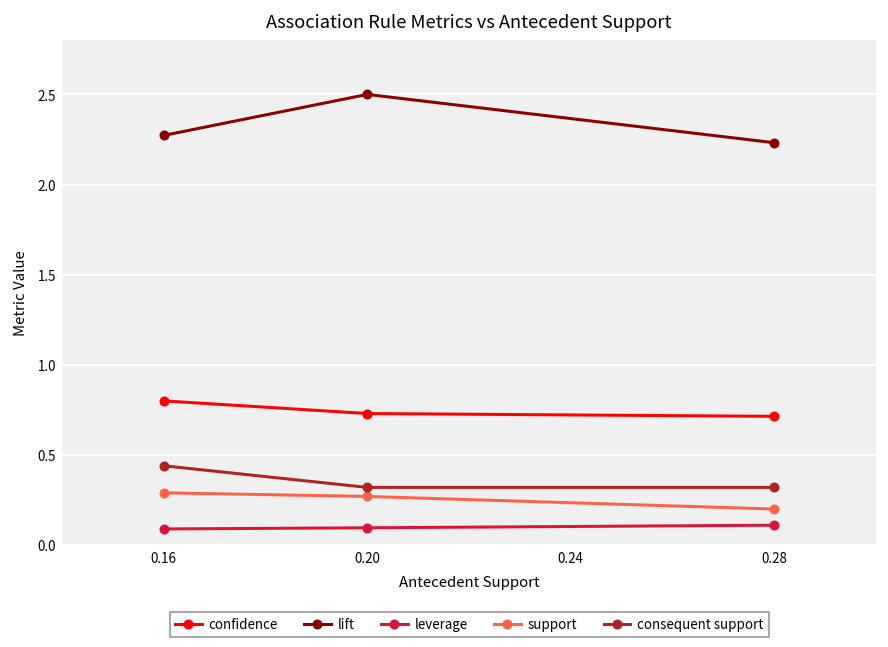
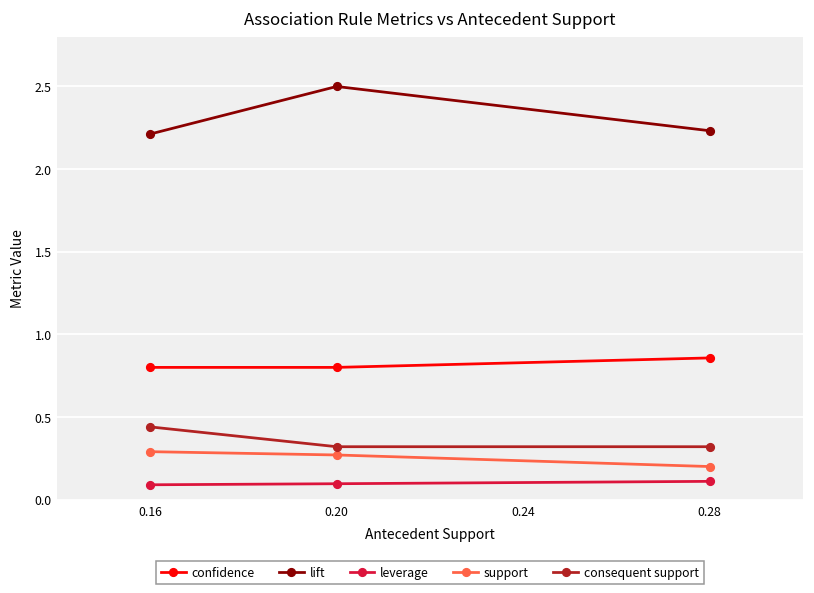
lift, 0.16: 2.27 -> 2.21
confidence, 0.20: 0.73 -> 0.80
confidence, 0.28: 0.71 -> 0.86
